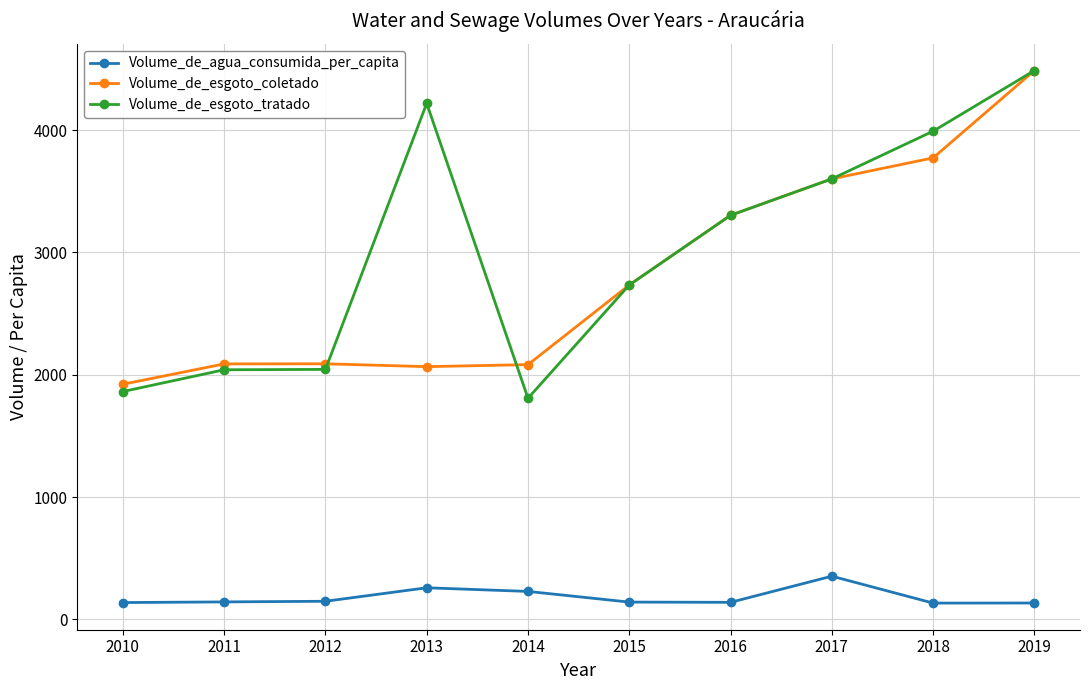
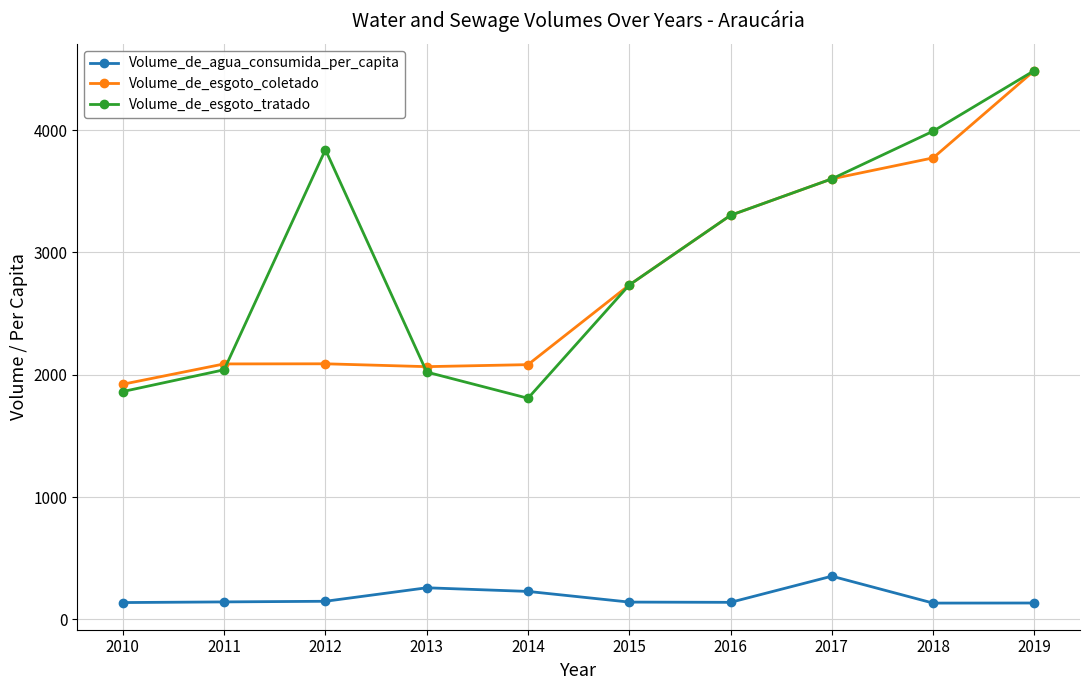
Volume_de_esgoto_tratado, 2012: 2040 -> 3840
Volume_de_esgoto_tratado, 2013: 4220 -> 2020
